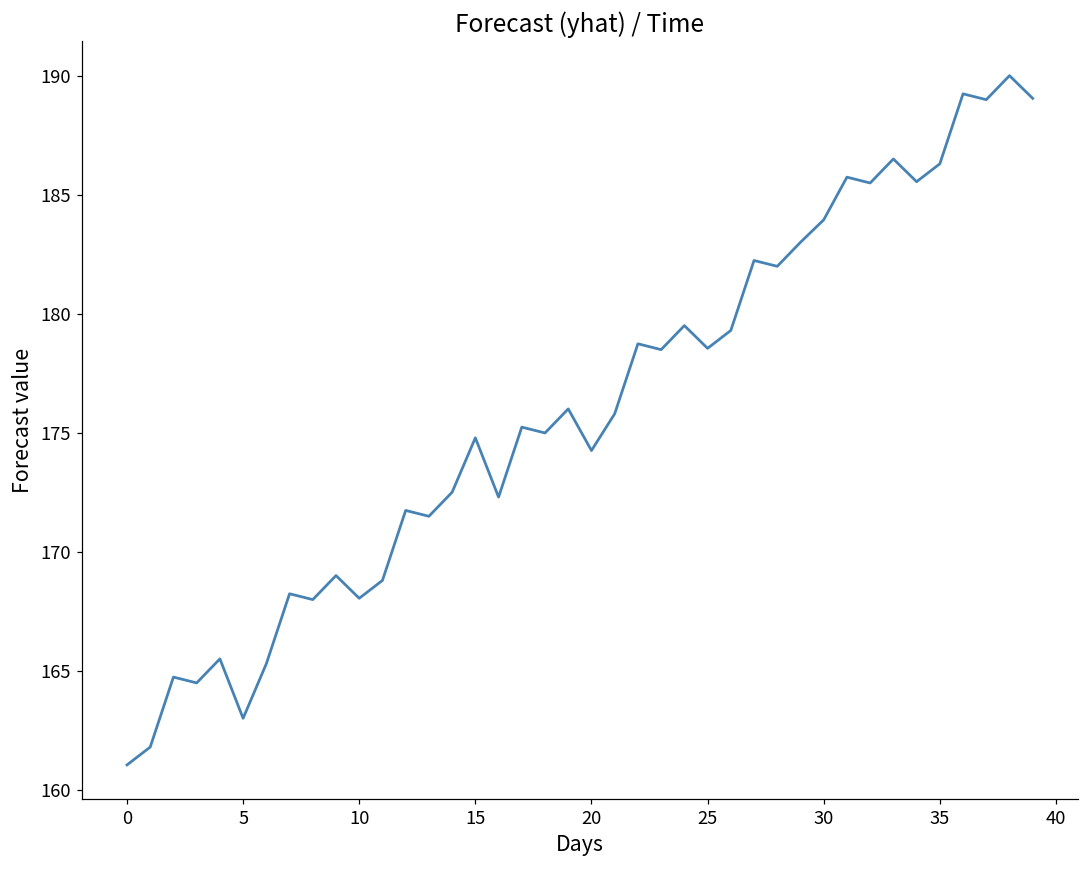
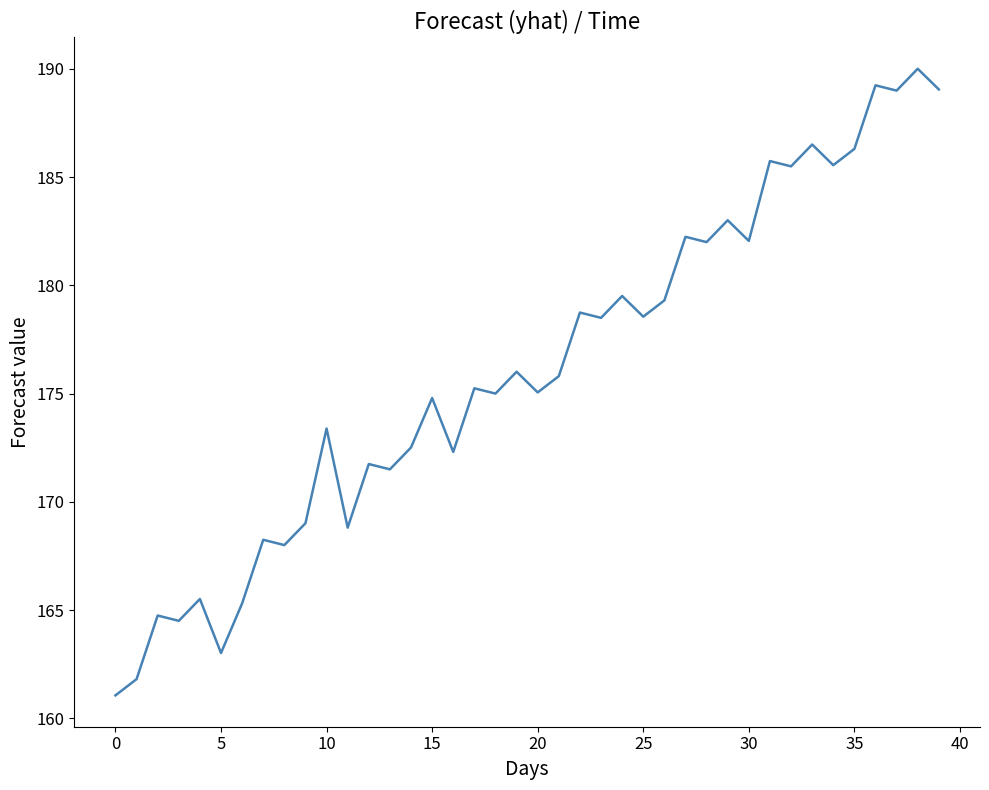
10: 168.1 -> 173.4
20: 174.3 -> 175.1
30: 183.9 -> 182.1
